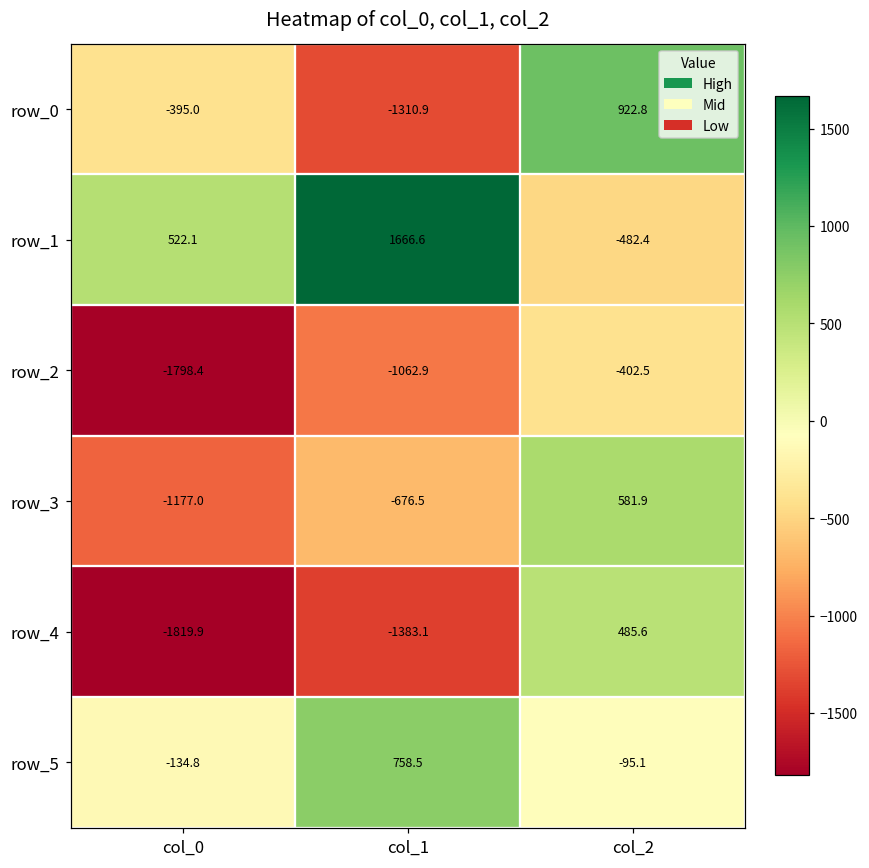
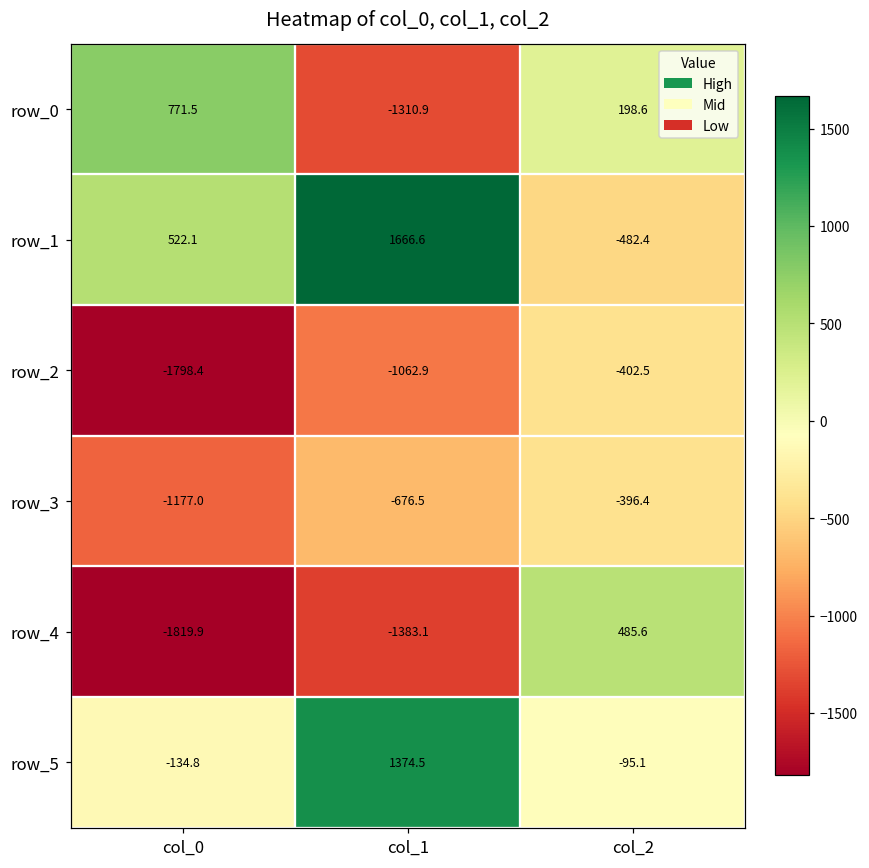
row_0, col_0: -395.0 -> 771.5
row_0, col_2: 922.8 -> 198.6
row_3, col_2: 581.9 -> -396.4
row_5, col_1: 758.5 -> 1374.5
